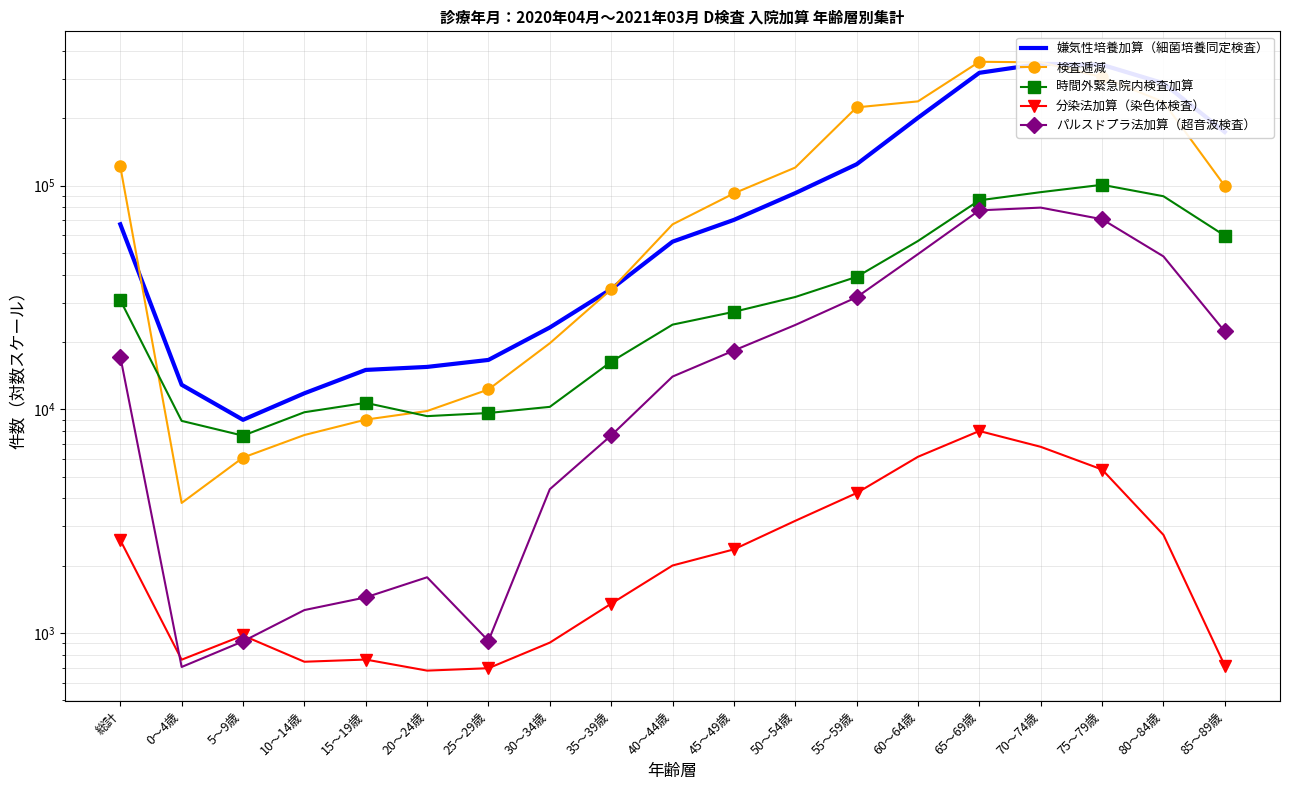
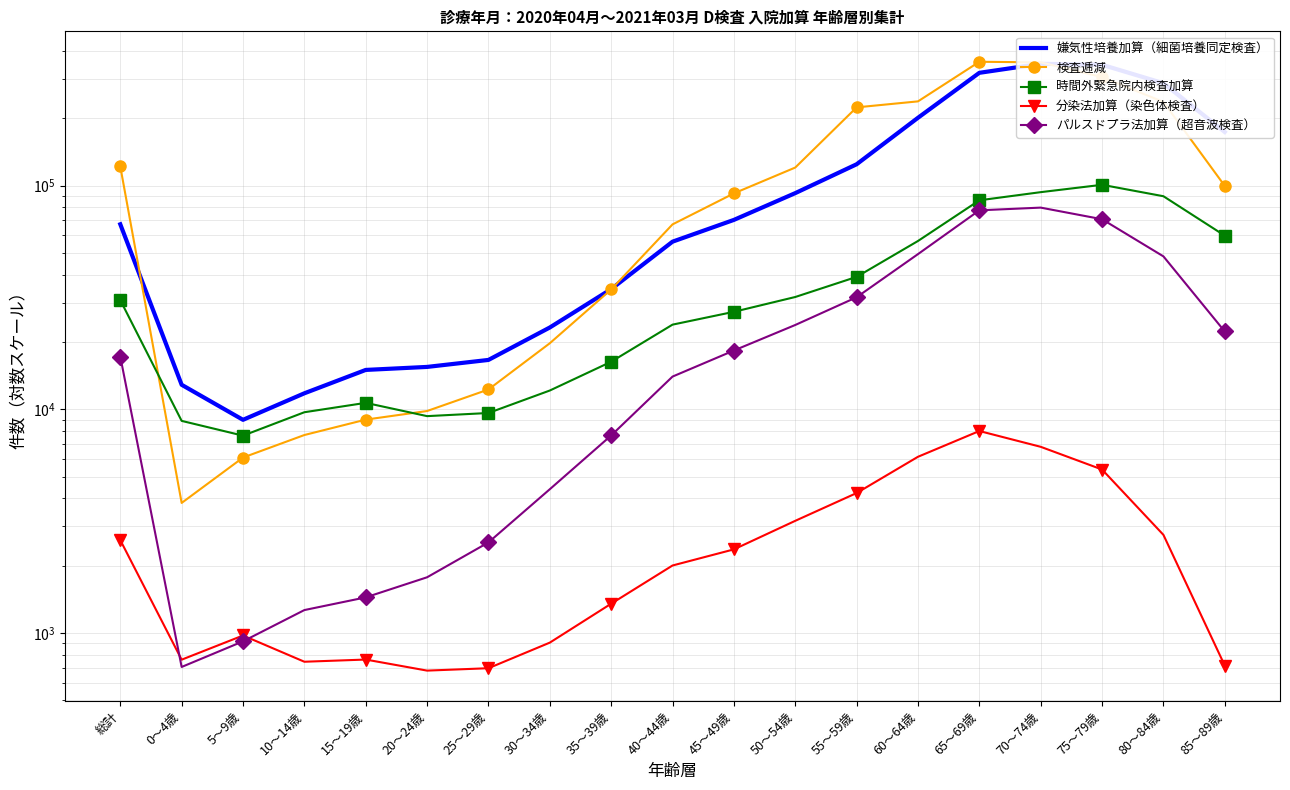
パルスドプラ法加算（超音波検査）, 25～29歳: 920 -> 2500
時間外緊急院内検査加算, 30～34歳: 10000 -> 12000
